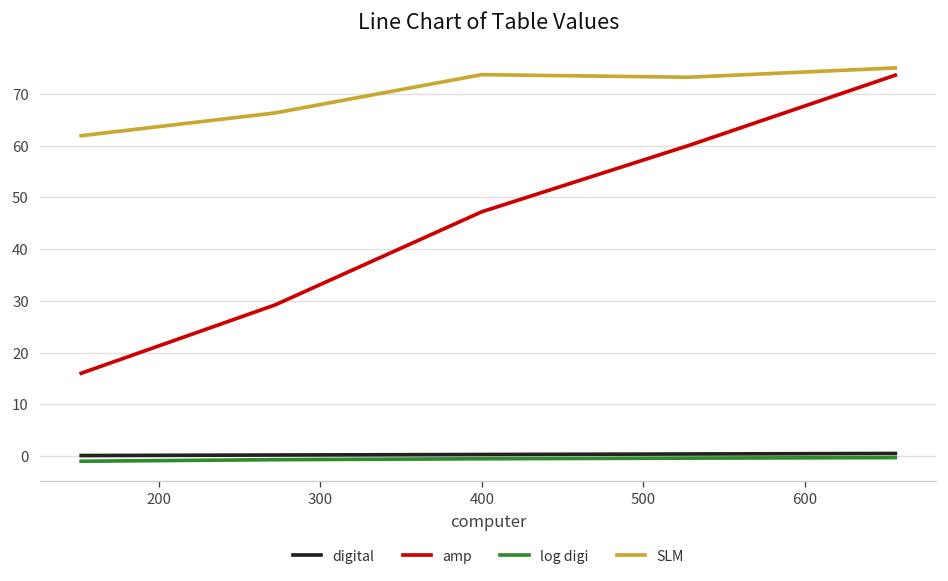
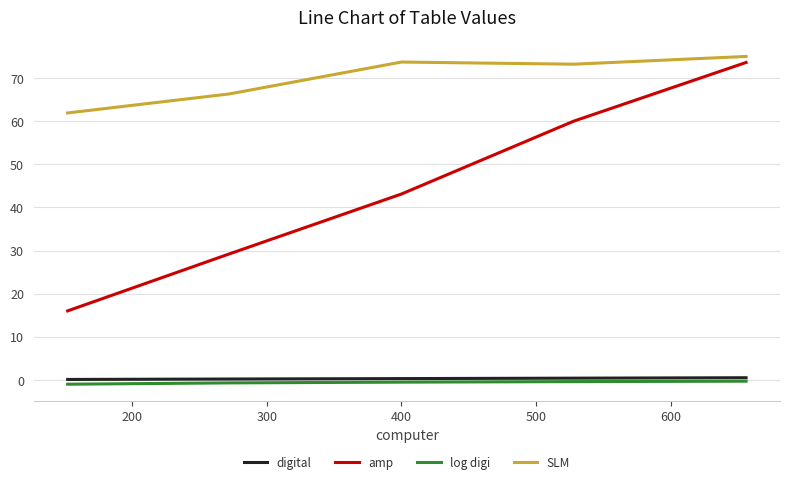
amp, 400: 47 -> 43
